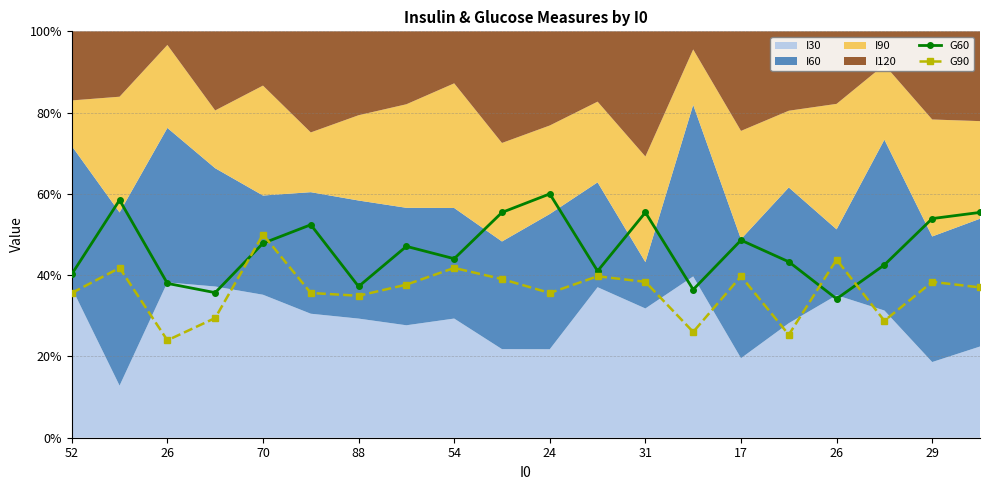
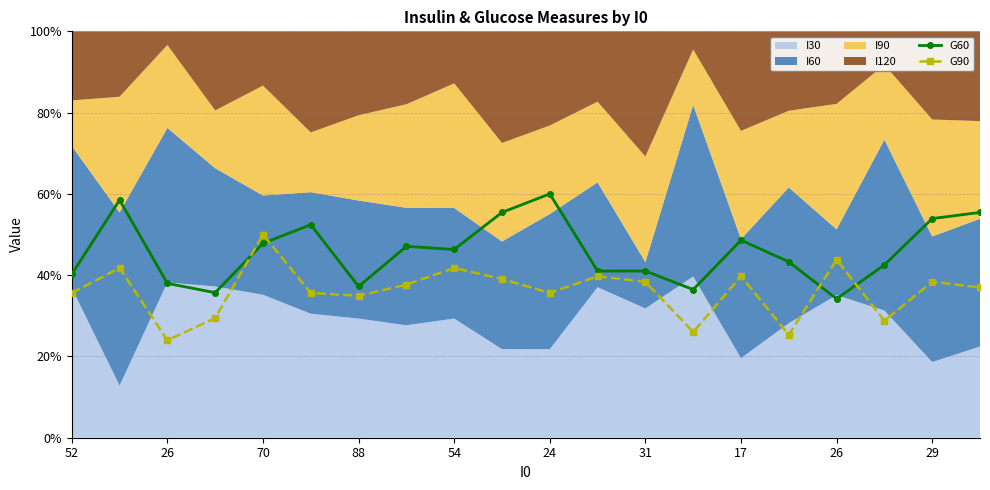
G60, 54: 44% -> 46%
G60, 31: 55% -> 41%
